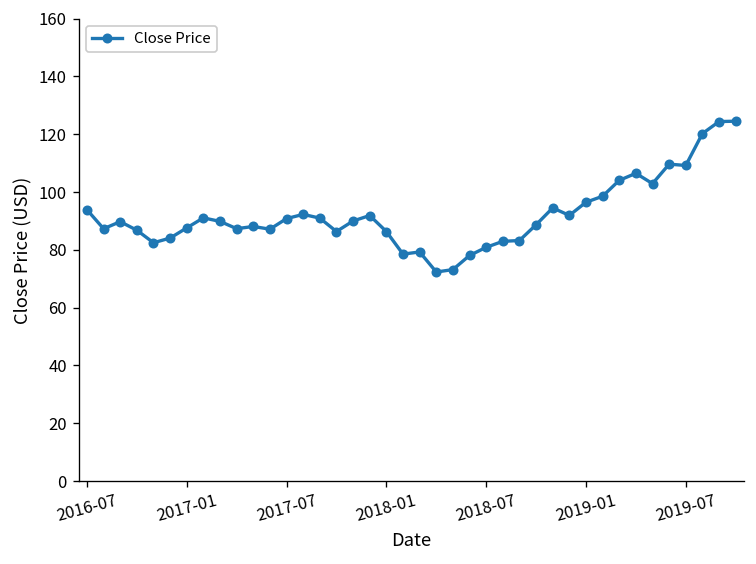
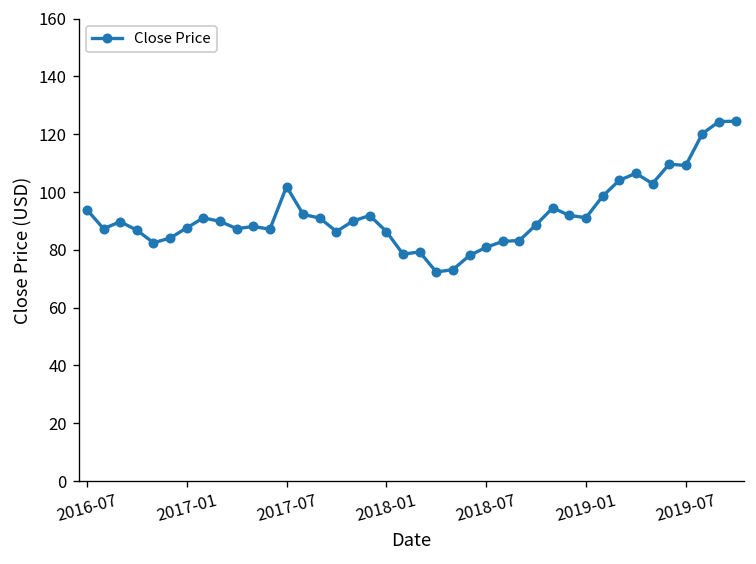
2017-07: 91 -> 102
2019-01: 96 -> 91
